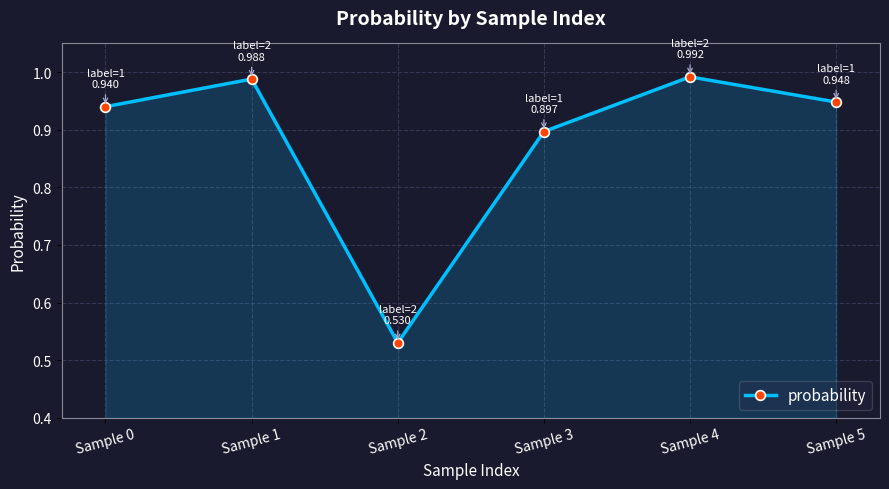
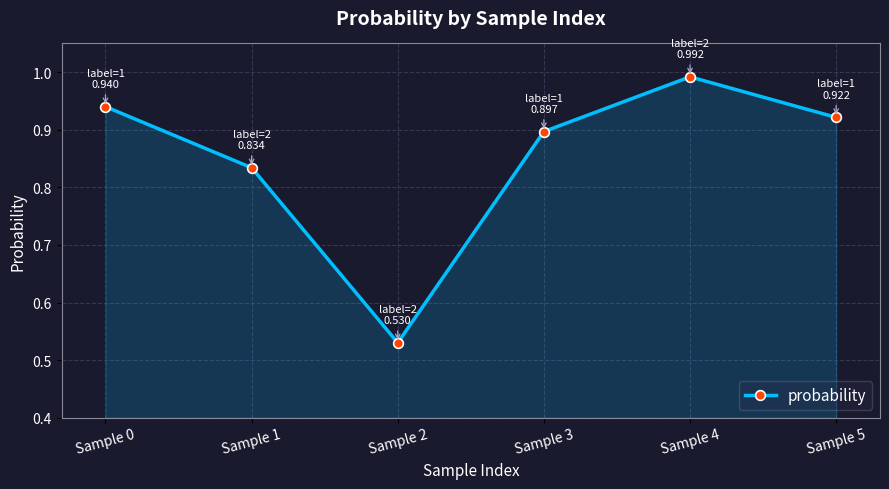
Sample 1: 0.988 -> 0.834
Sample 5: 0.948 -> 0.922
